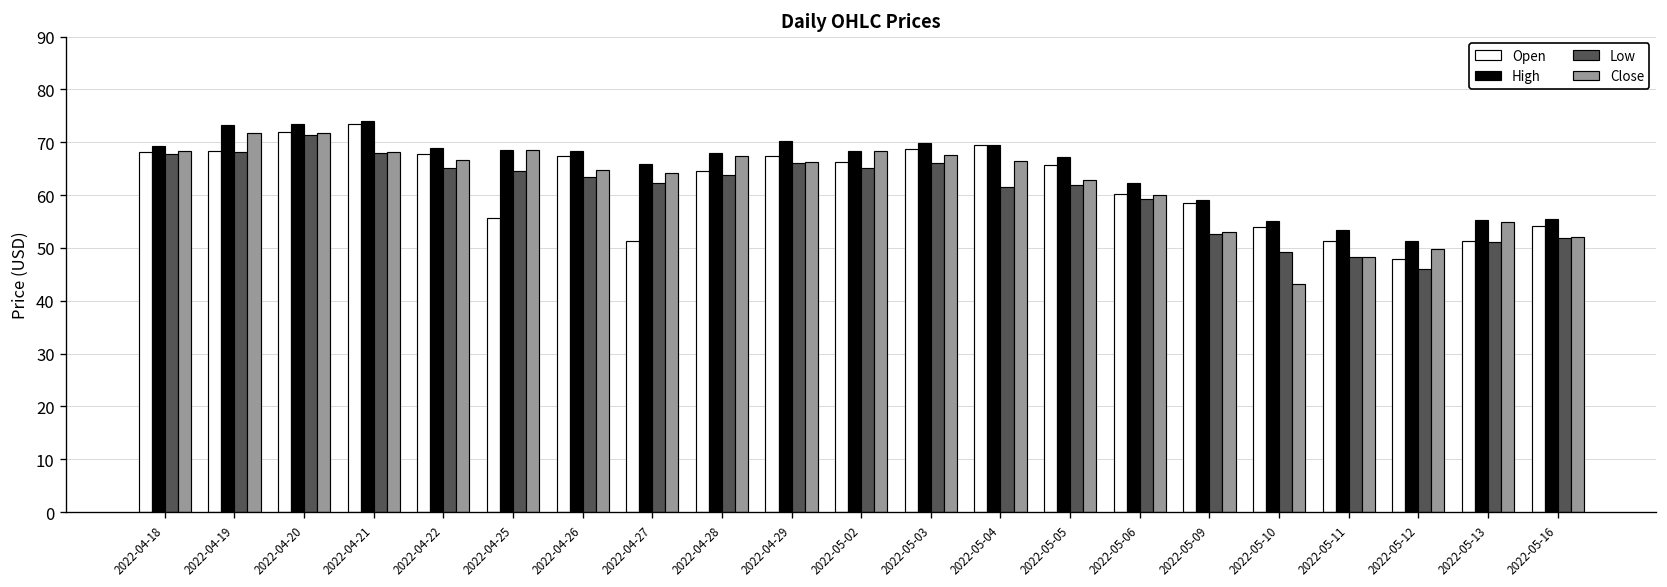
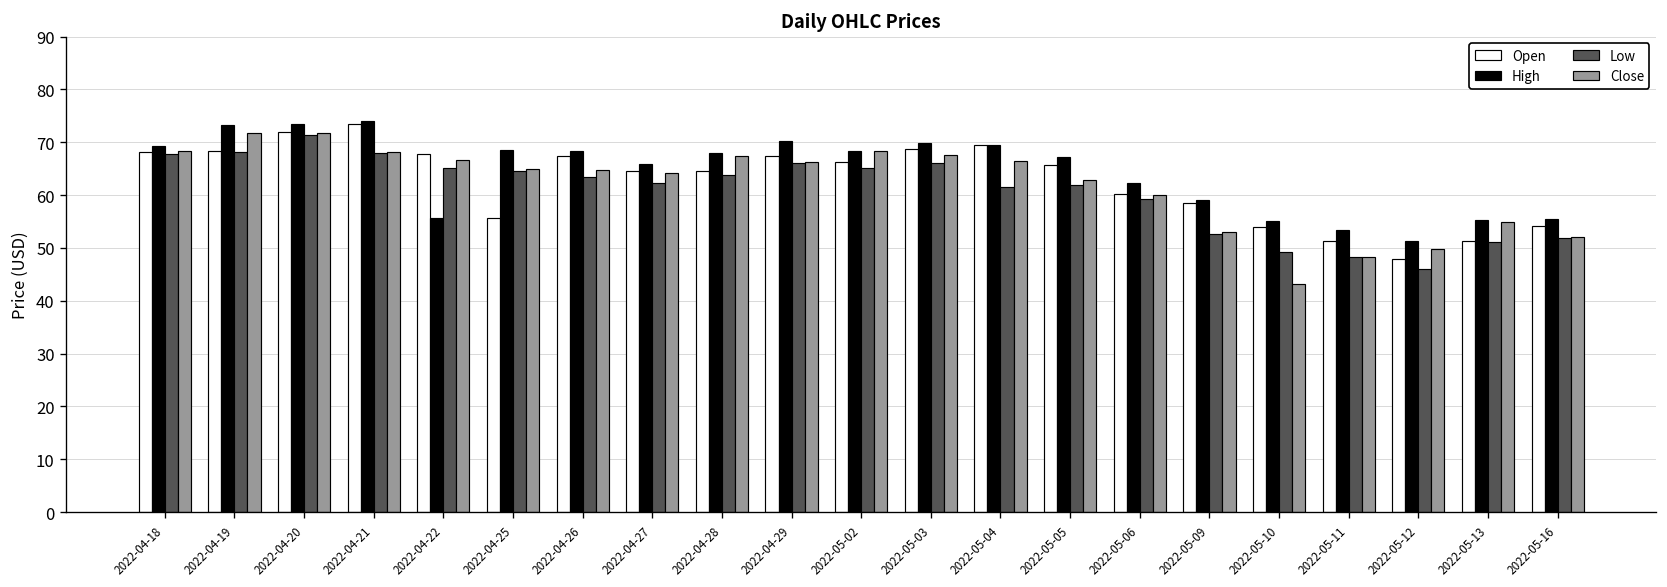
High, 2022-04-22: 69 -> 56
Close, 2022-04-25: 69 -> 65
Open, 2022-04-27: 51 -> 65
